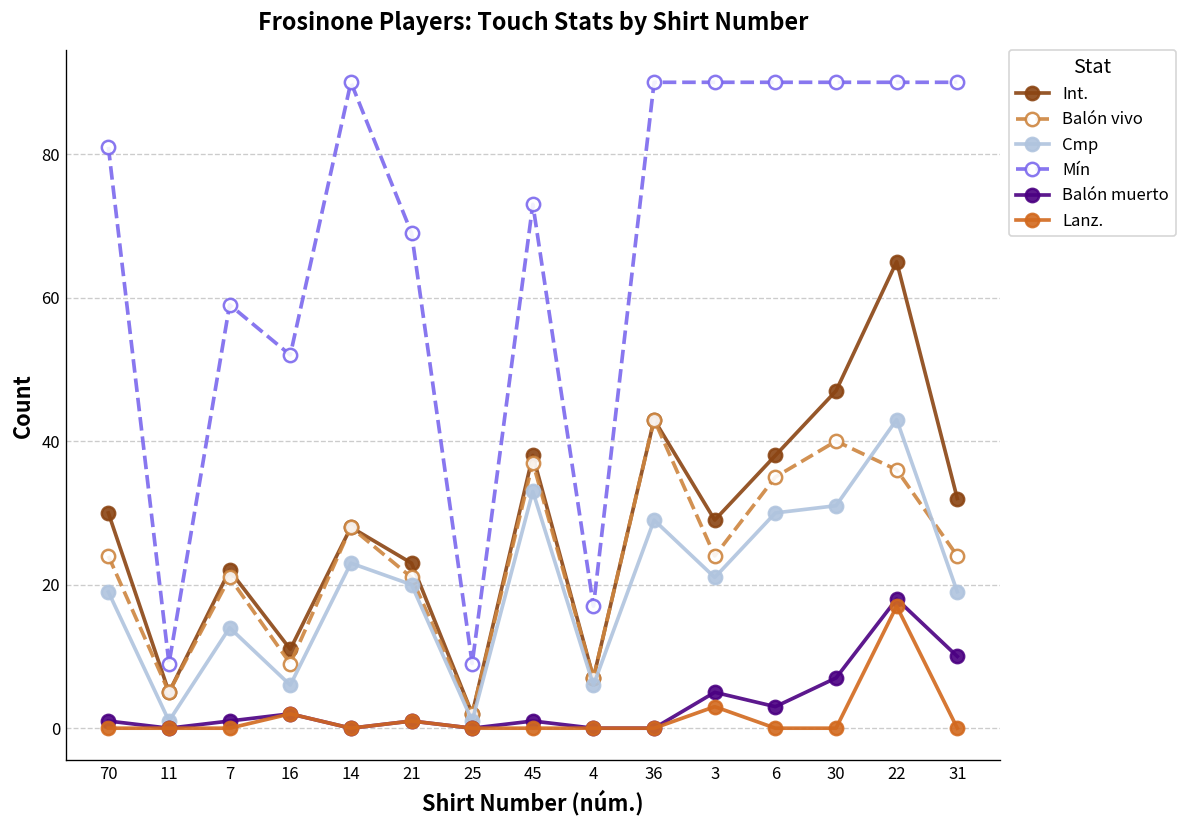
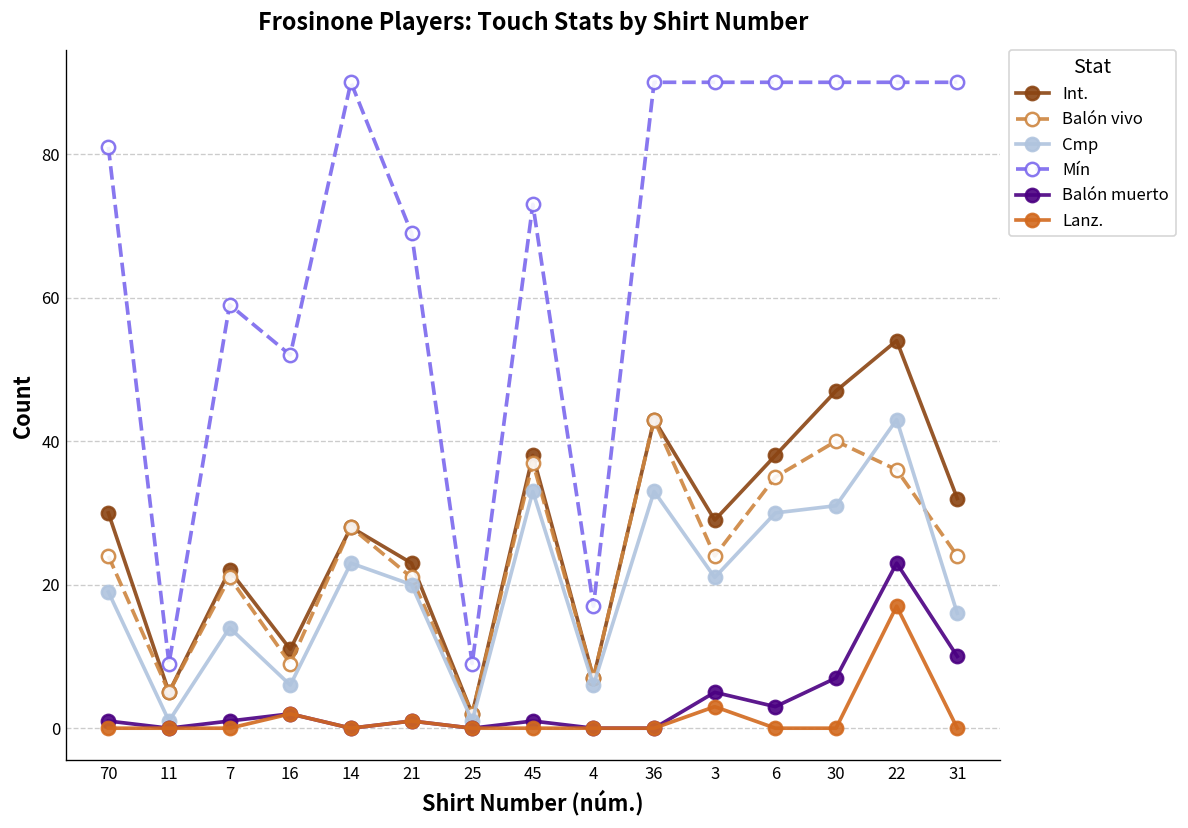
Cmp, 36: 29 -> 33
Int., 22: 65 -> 54
Balón muerto, 22: 18 -> 23
Cmp, 31: 19 -> 16
